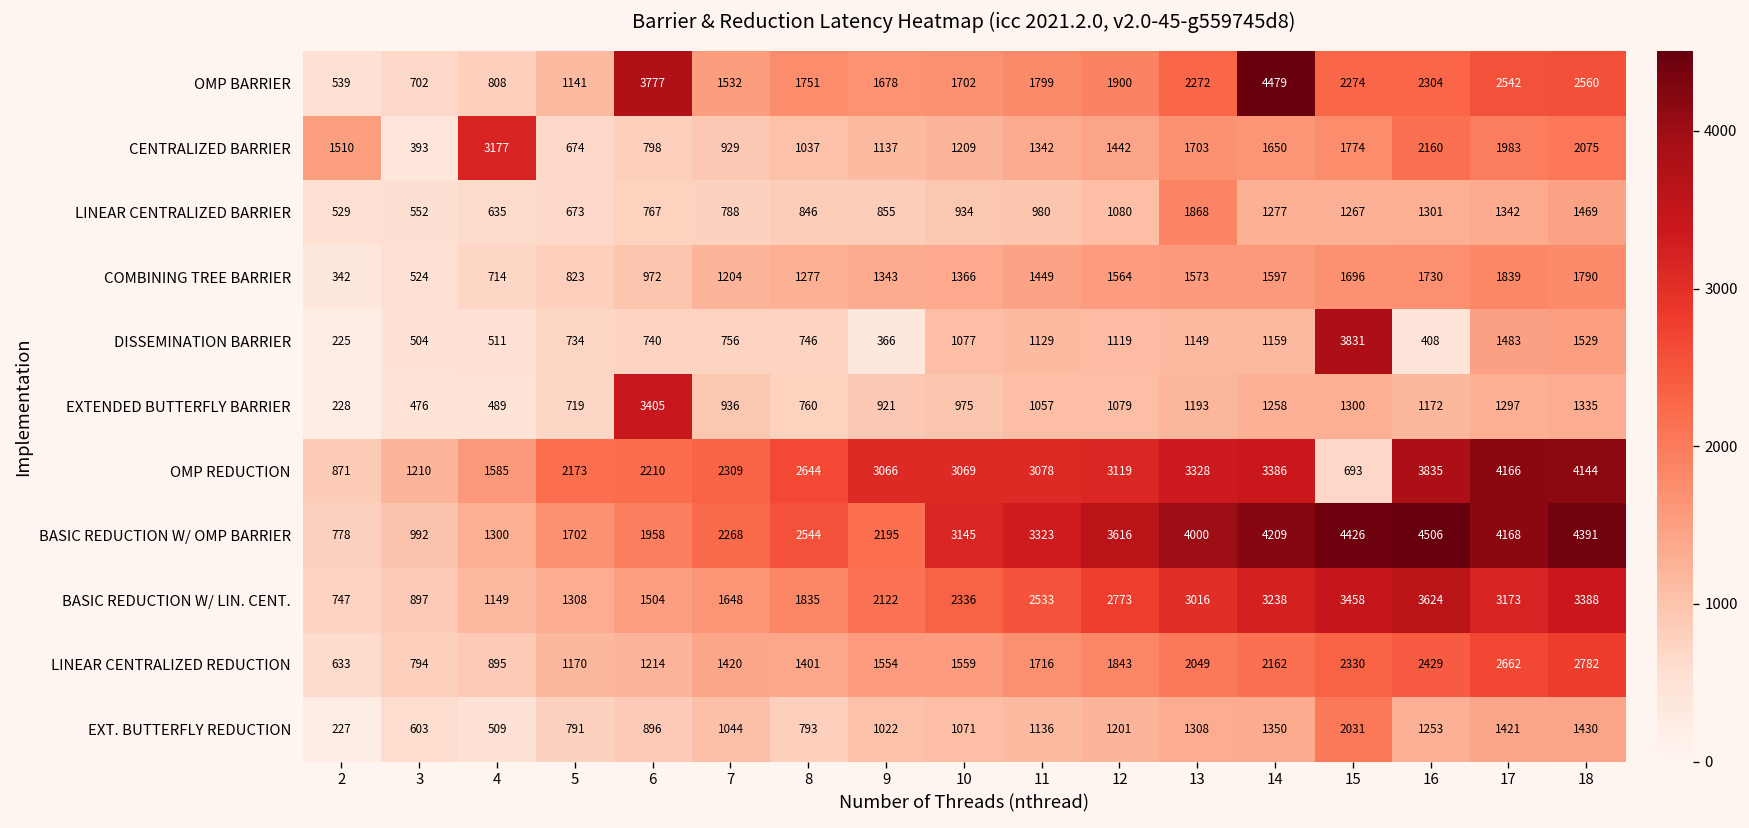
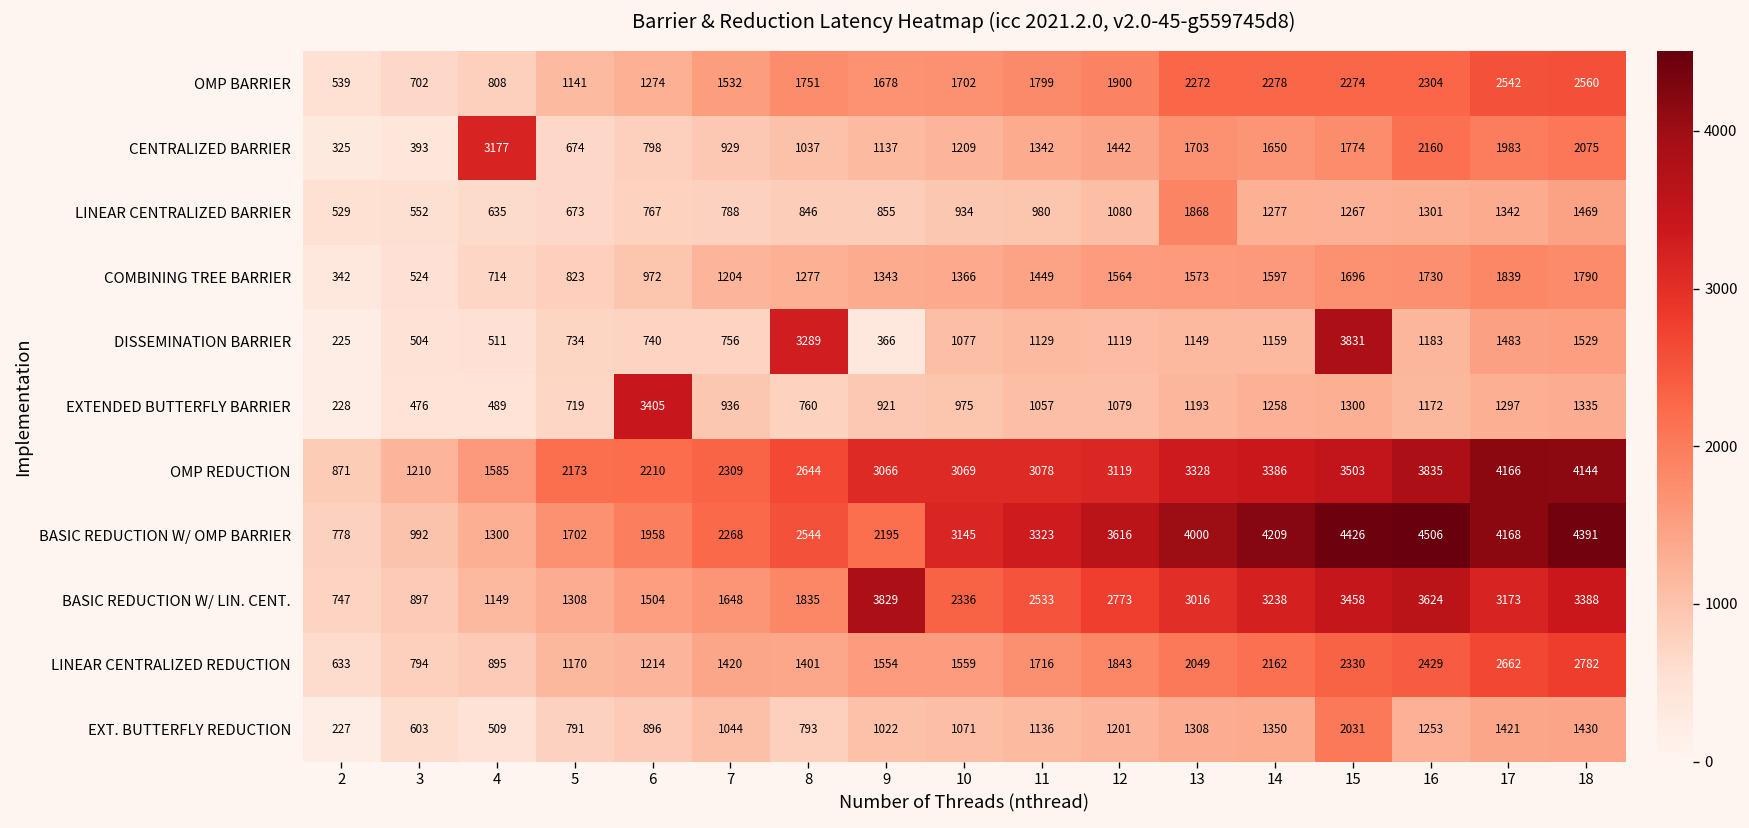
OMP BARRIER, 6: 3777 -> 1274
OMP BARRIER, 14: 4479 -> 2278
CENTRALIZED BARRIER, 2: 1510 -> 325
DISSEMINATION BARRIER, 8: 746 -> 3289
DISSEMINATION BARRIER, 16: 408 -> 1183
OMP REDUCTION, 15: 693 -> 3503
BASIC REDUCTION W/ LIN. CENT., 9: 2122 -> 3829
